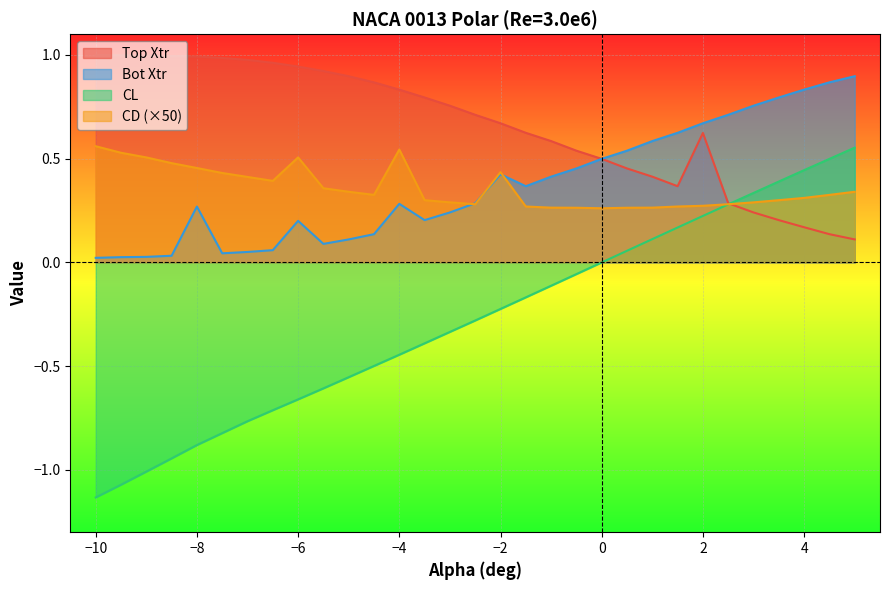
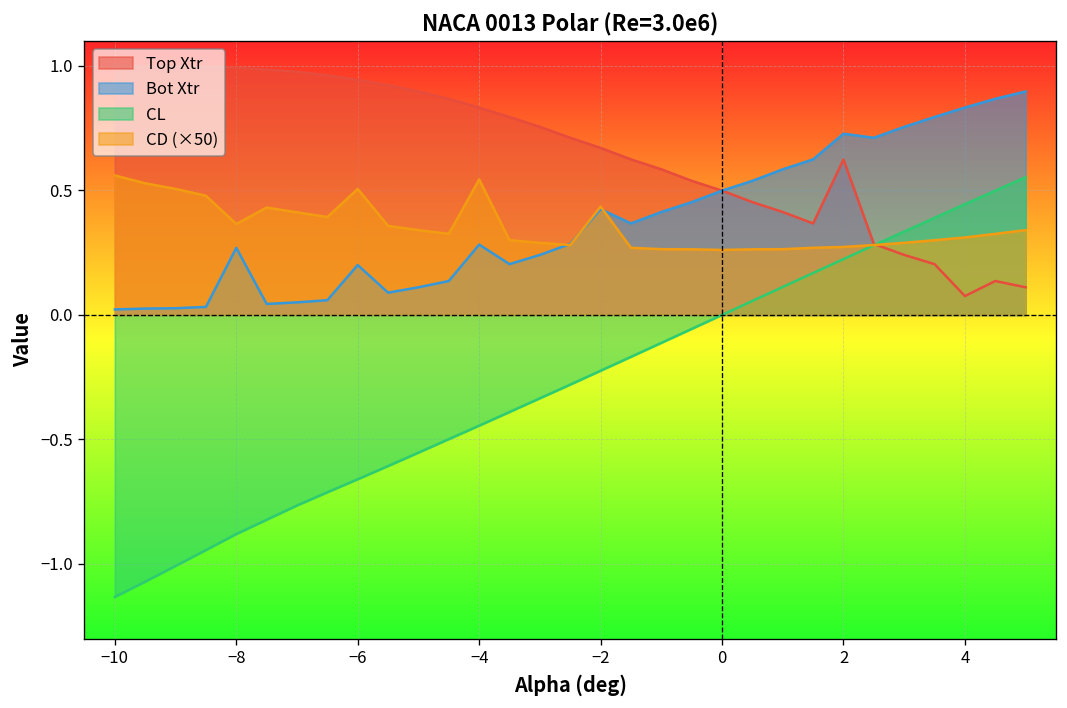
CD (×50), −8: 0.46 -> 0.37
Bot Xtr, 2: 0.67 -> 0.73
Top Xtr, 4: 0.17 -> 0.08
